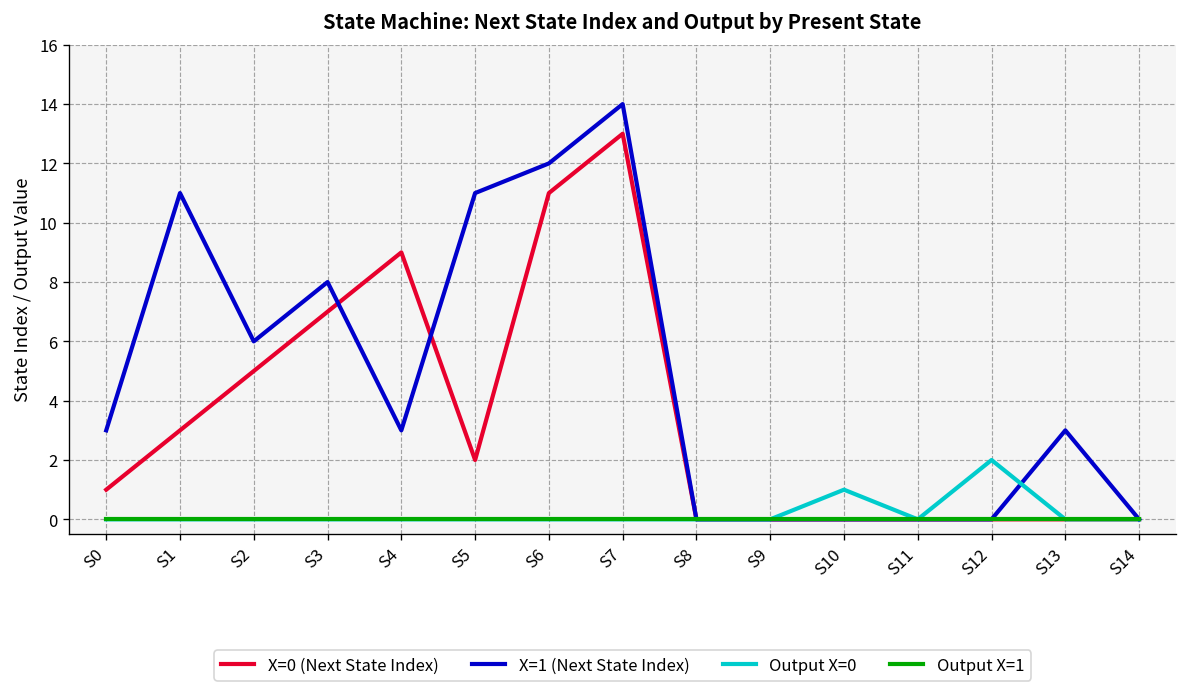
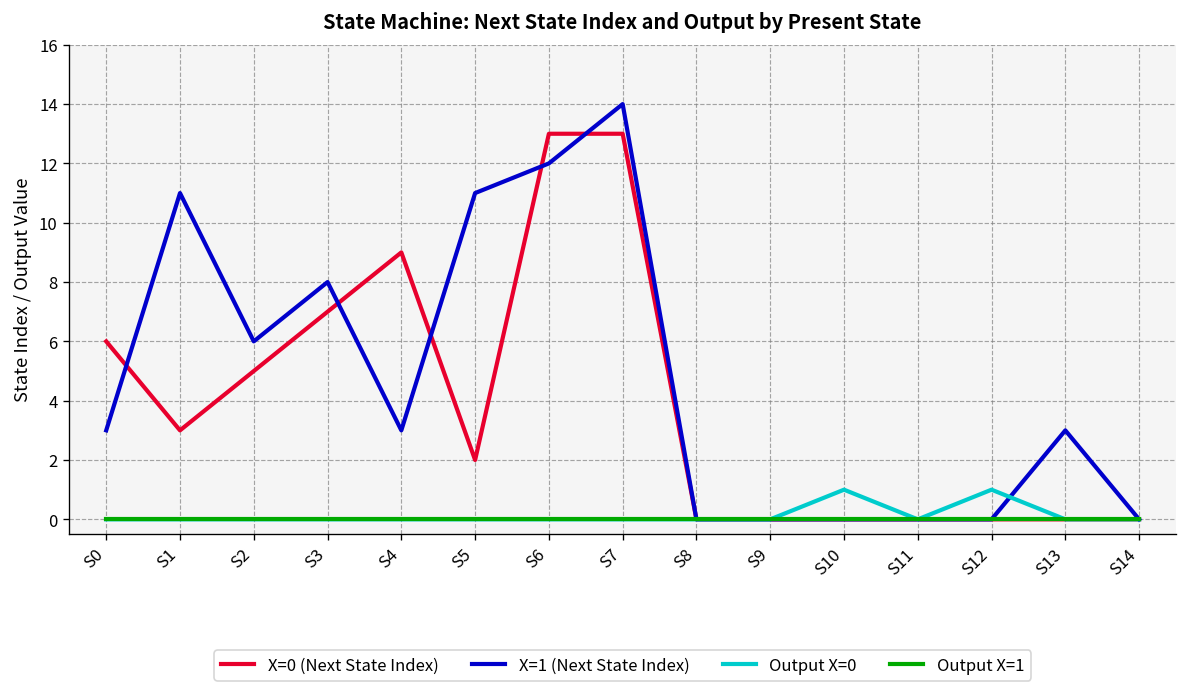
X=0 (Next State Index), S0: 1 -> 6
X=0 (Next State Index), S6: 11 -> 13
Output X=0, S12: 2 -> 1
